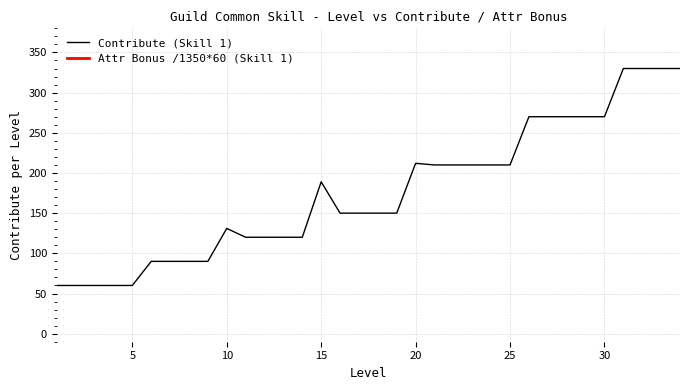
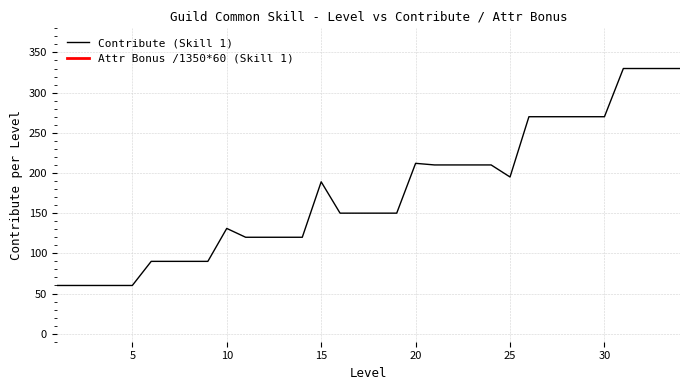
Contribute (Skill 1), 25: 210 -> 200
